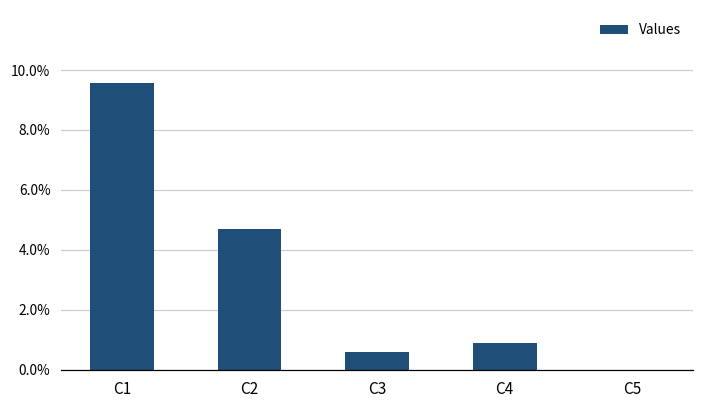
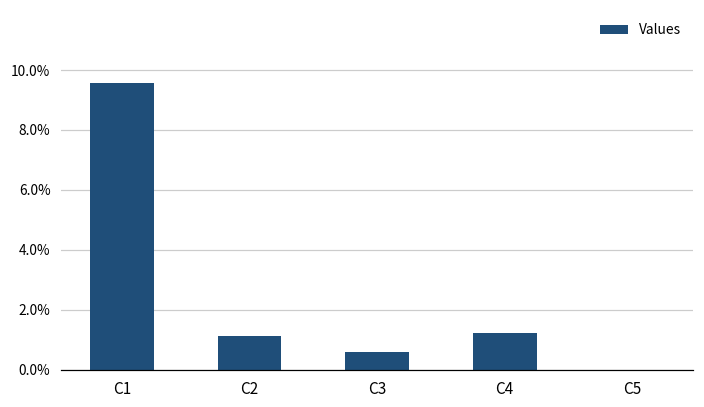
C2: 4.7% -> 1.1%
C4: 0.9% -> 1.2%
